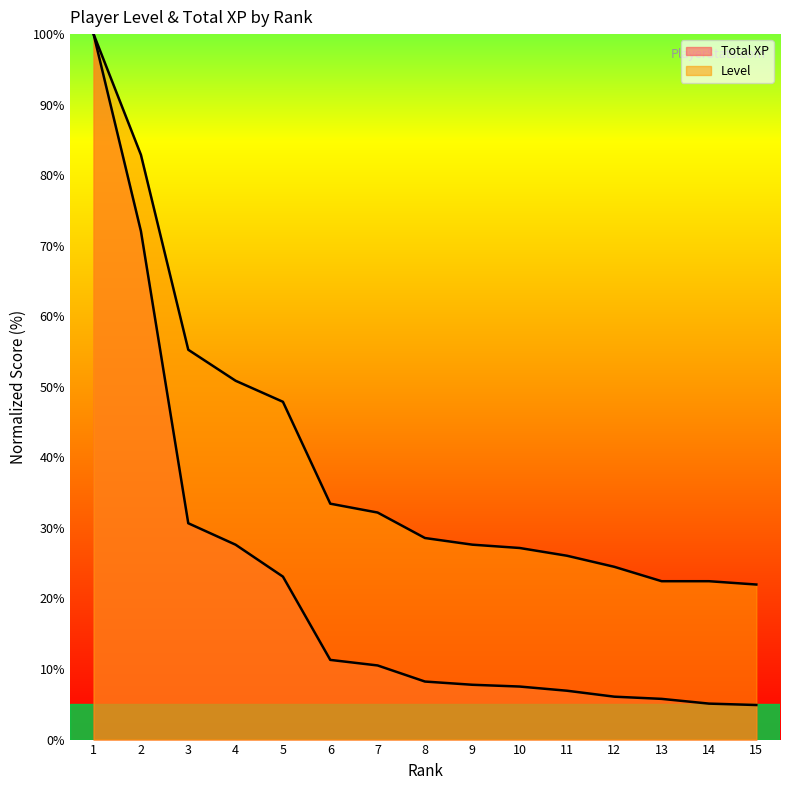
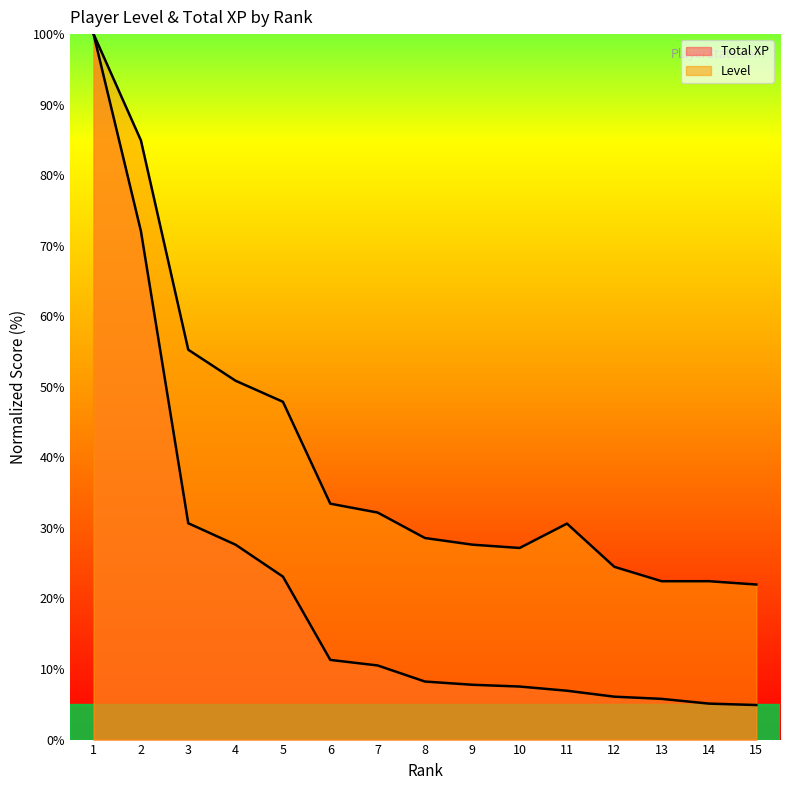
Level, 2: 83% -> 85%
Level, 11: 26% -> 31%
